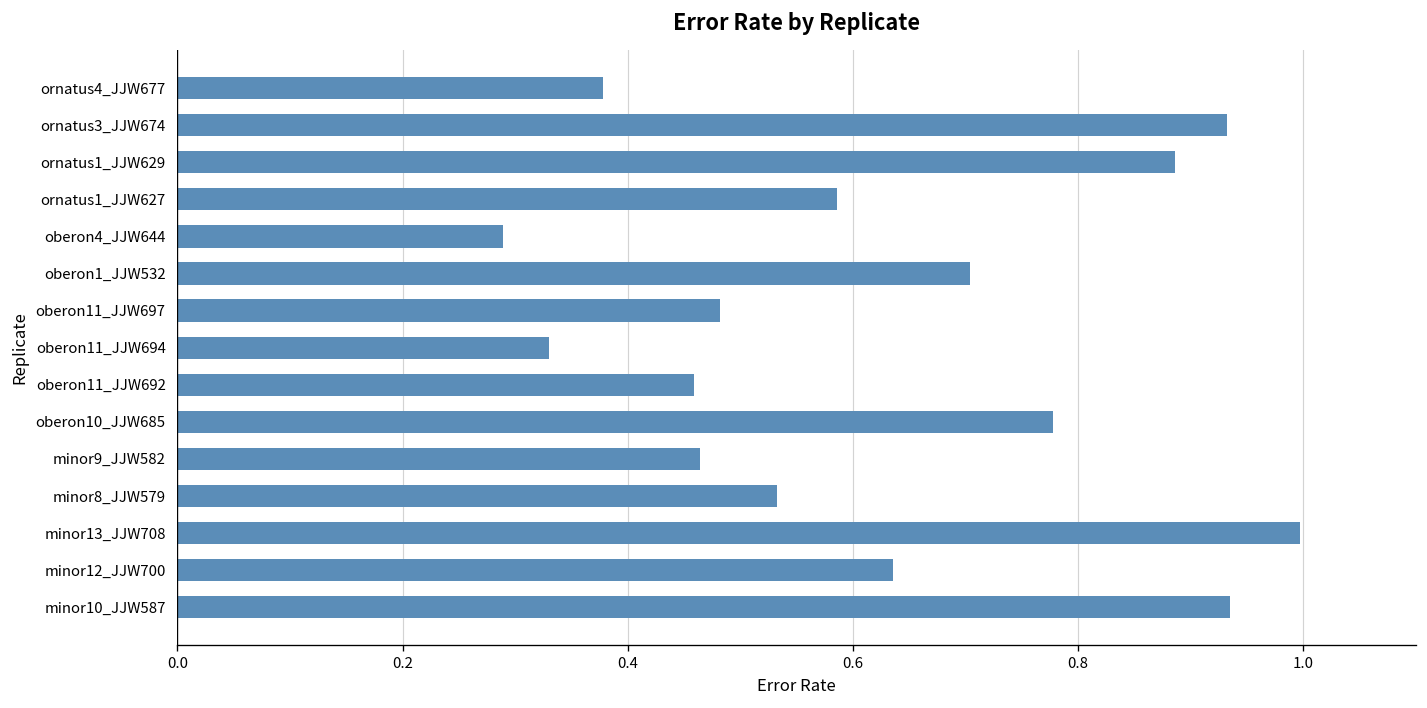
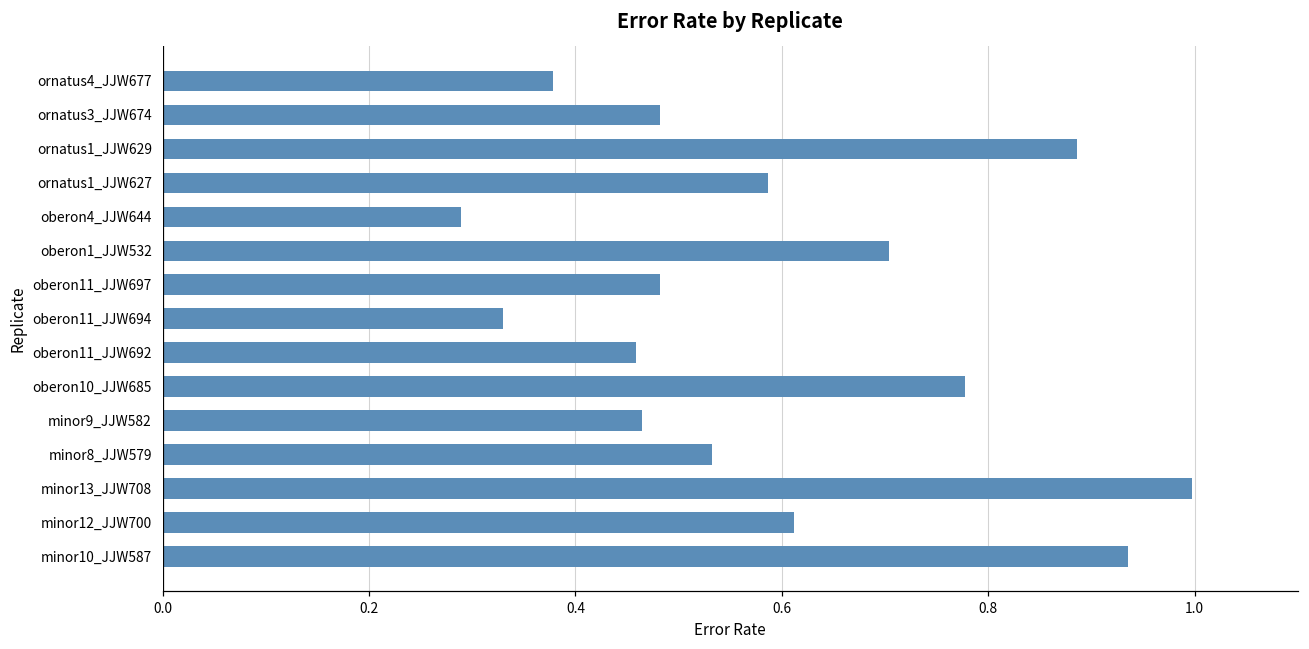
ornatus3_JJW674: 0.93 -> 0.48
minor12_JJW700: 0.64 -> 0.61
